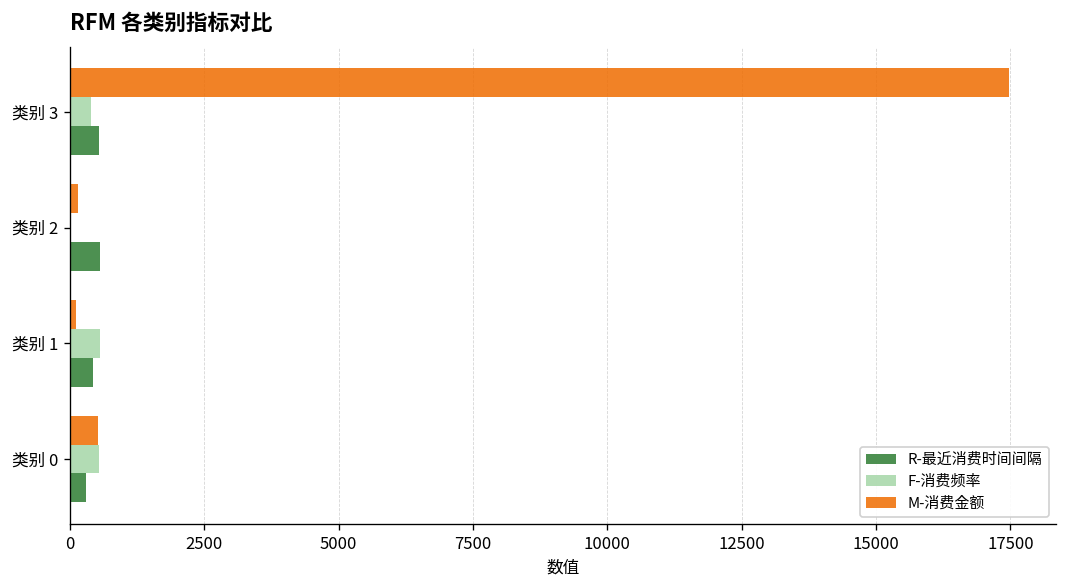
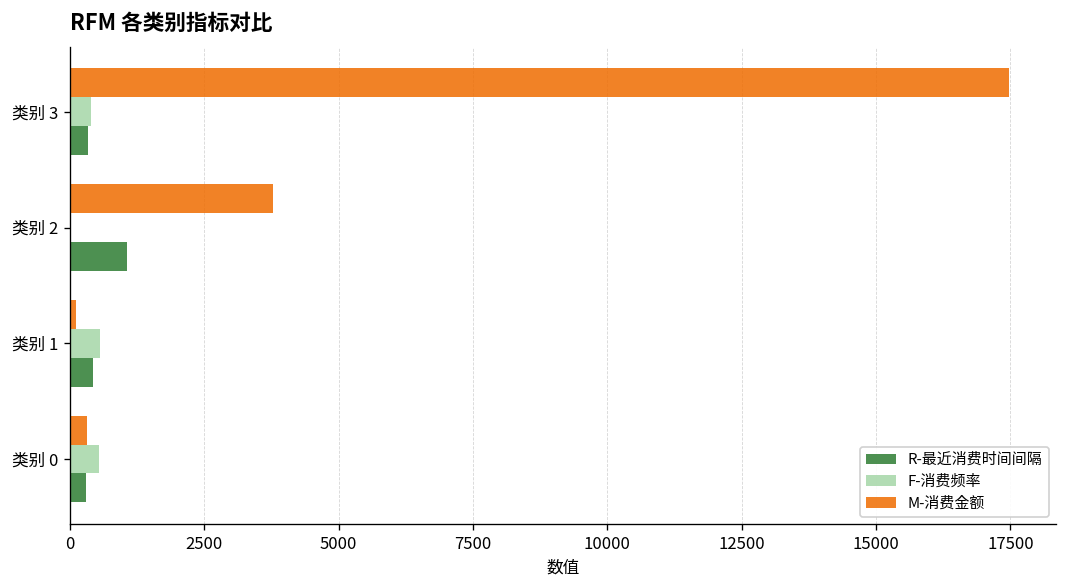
R-最近消费时间间隔, 类别 3: 500 -> 300
M-消费金额, 类别 2: 200 -> 3800
R-最近消费时间间隔, 类别 2: 600 -> 1100
M-消费金额, 类别 0: 500 -> 300
